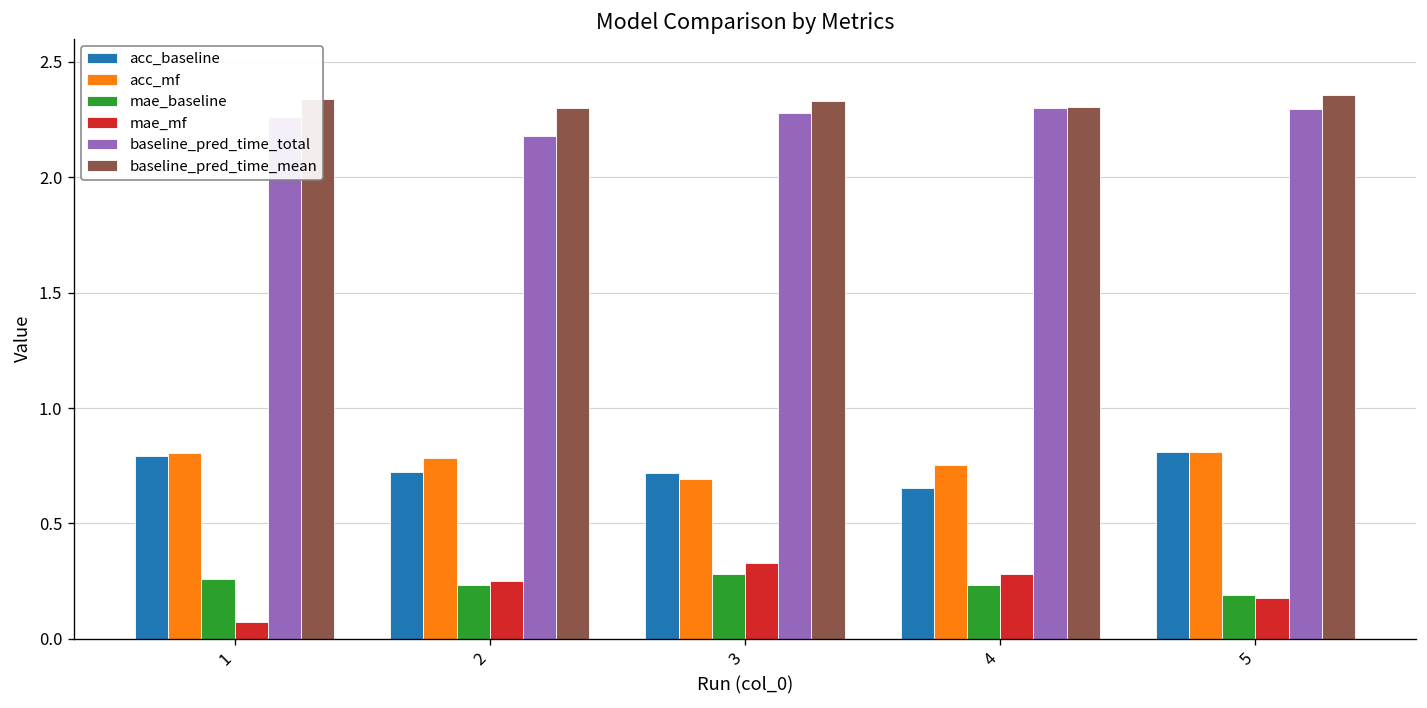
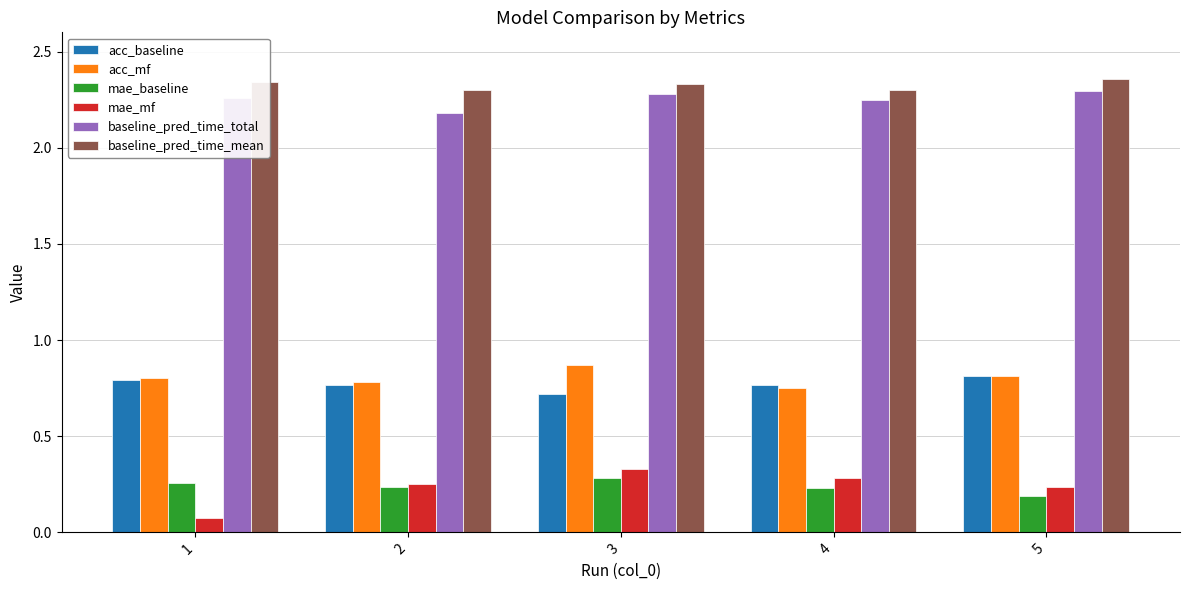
acc_baseline, 2: 0.72 -> 0.77
acc_mf, 3: 0.69 -> 0.87
acc_baseline, 4: 0.65 -> 0.77
baseline_pred_time_total, 4: 2.30 -> 2.25
mae_mf, 5: 0.17 -> 0.24
